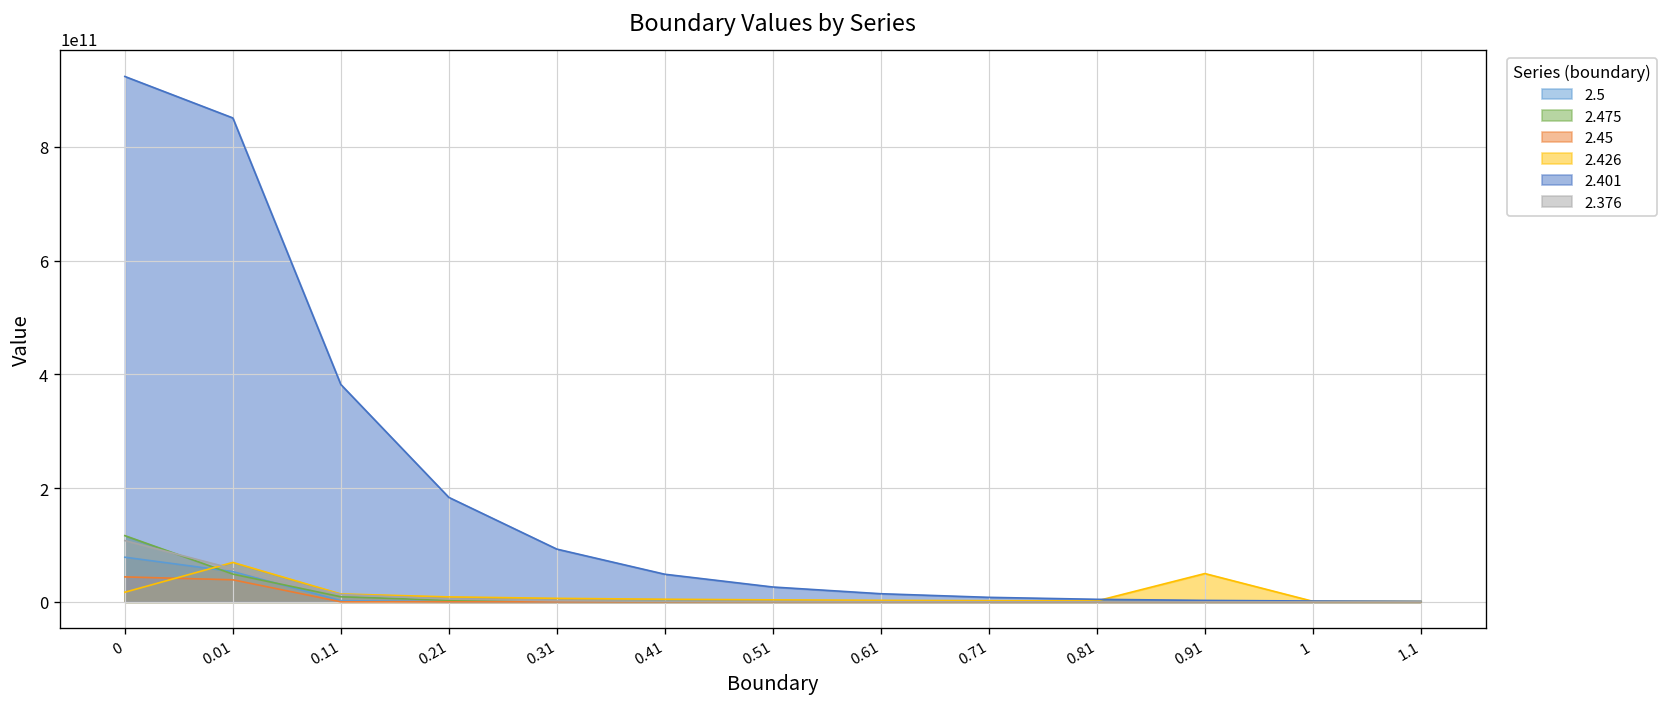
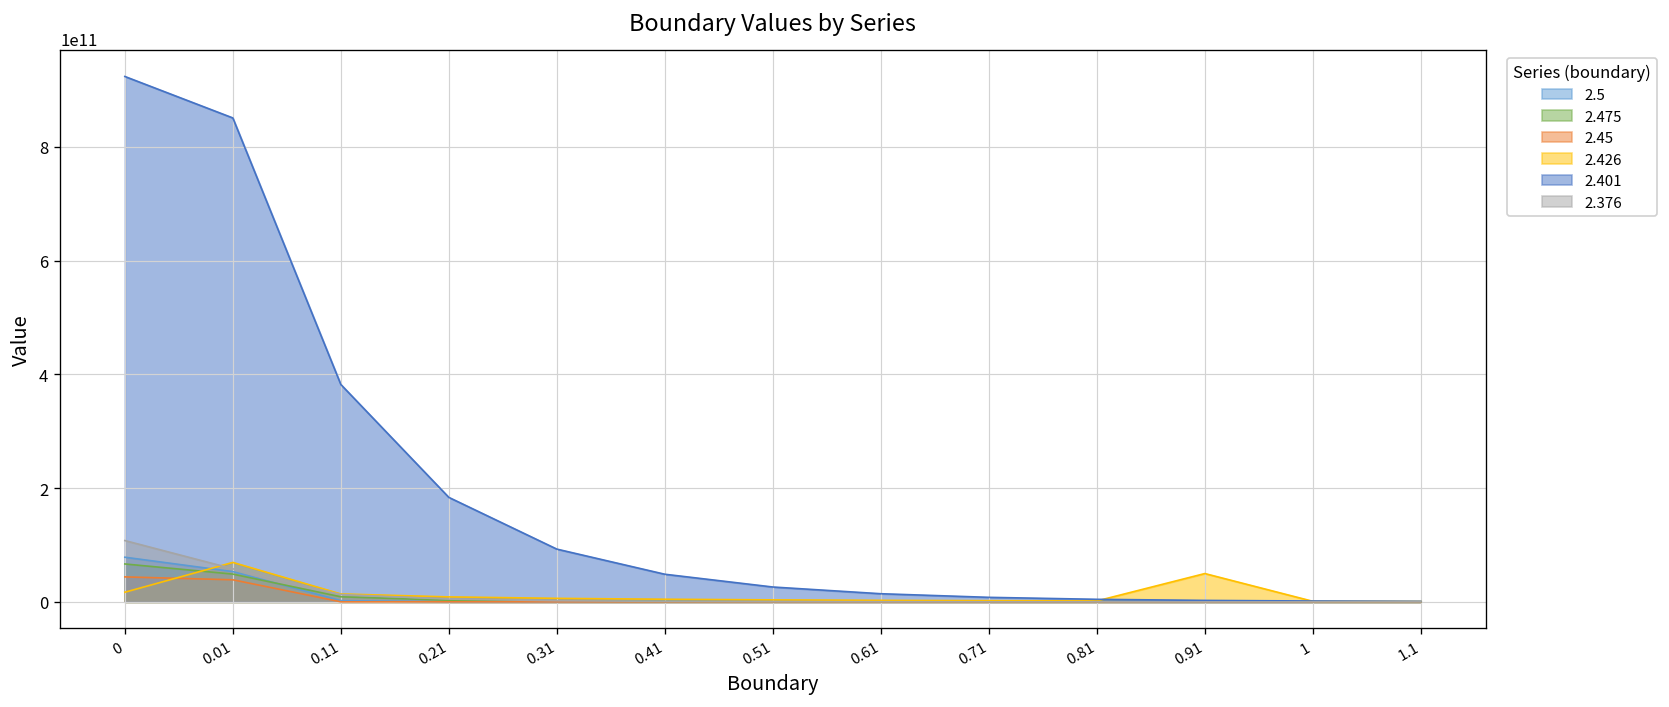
2.475, 0: 120000000000 -> 70000000000
